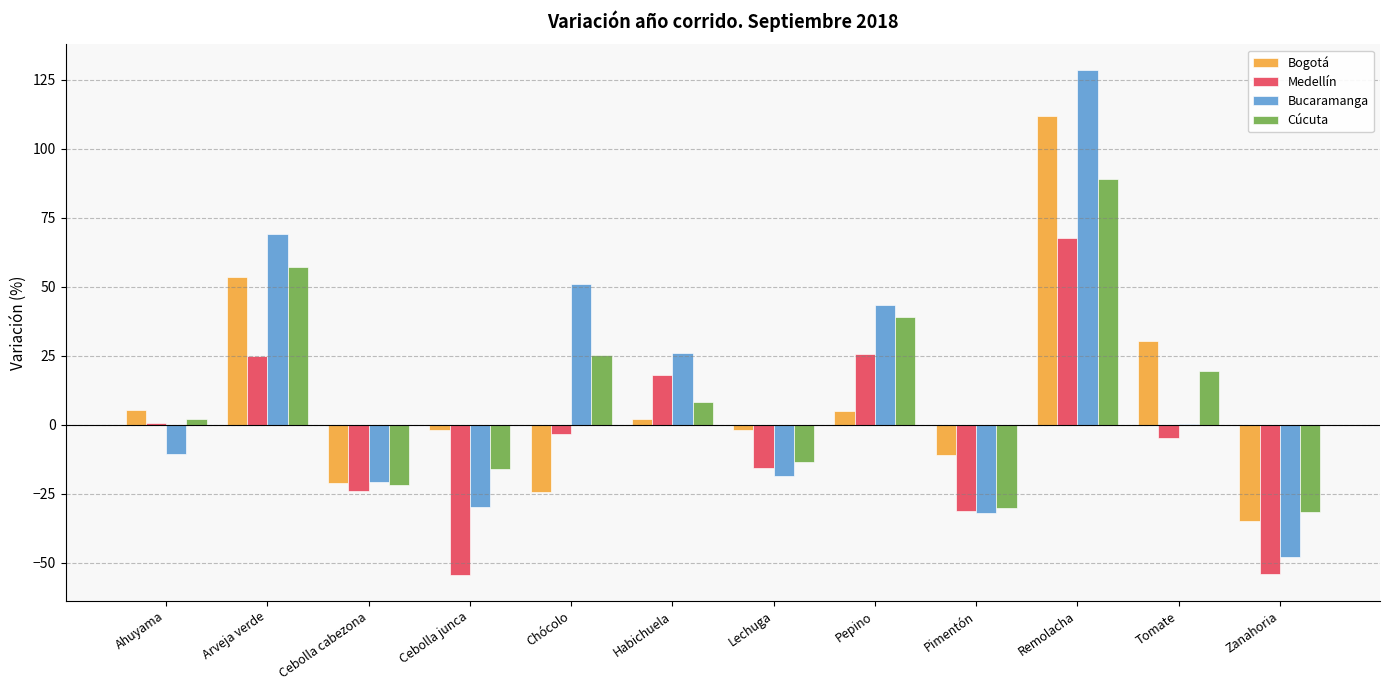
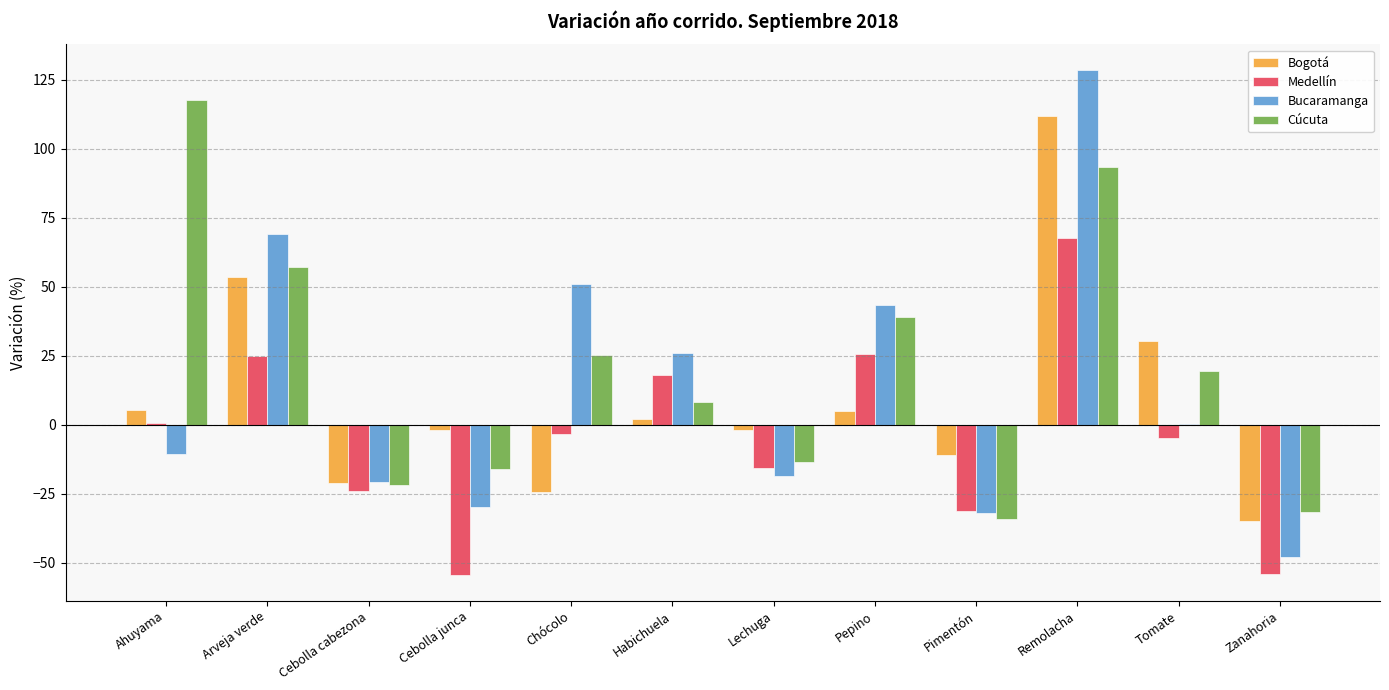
Cúcuta, Ahuyama: 2 -> 118
Cúcuta, Pimentón: -30 -> -34
Cúcuta, Remolacha: 89 -> 93
